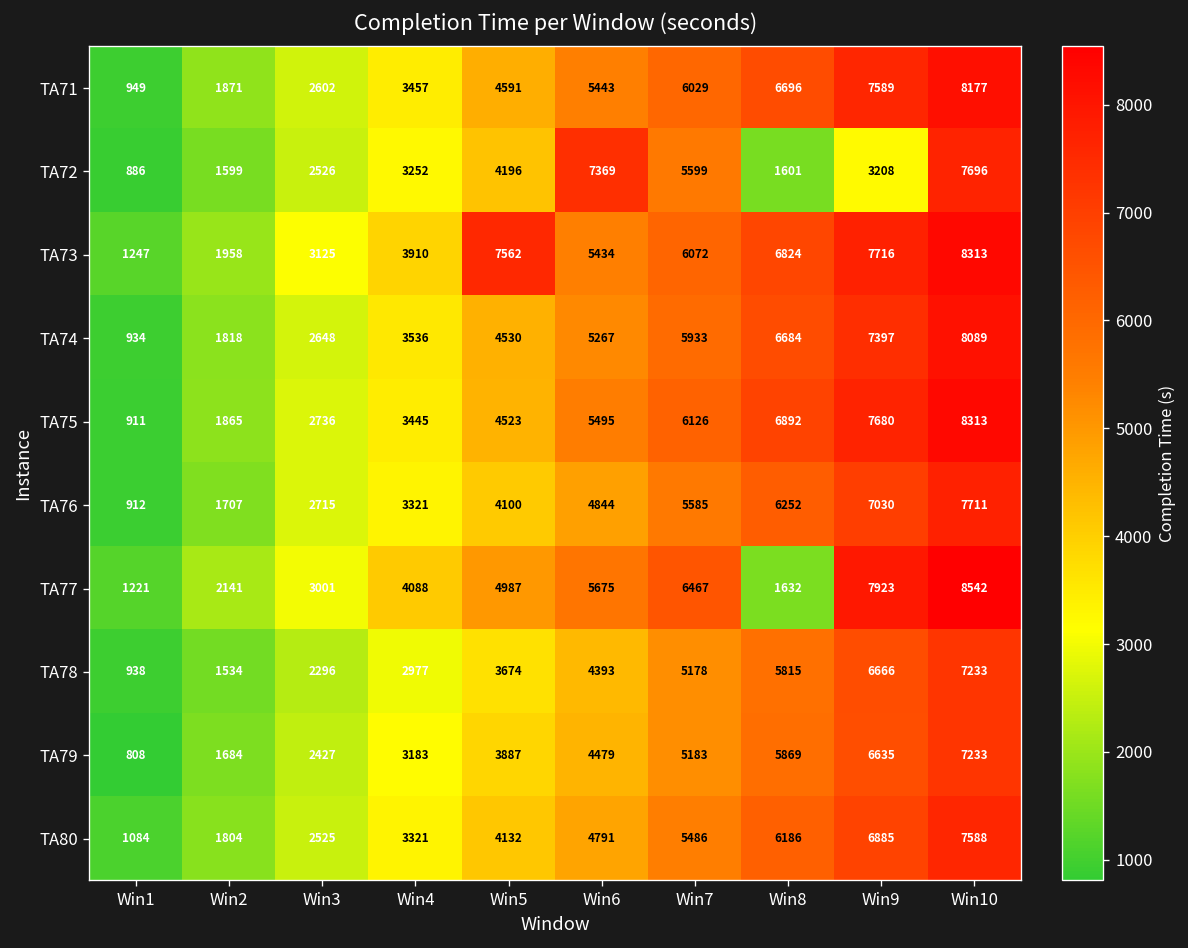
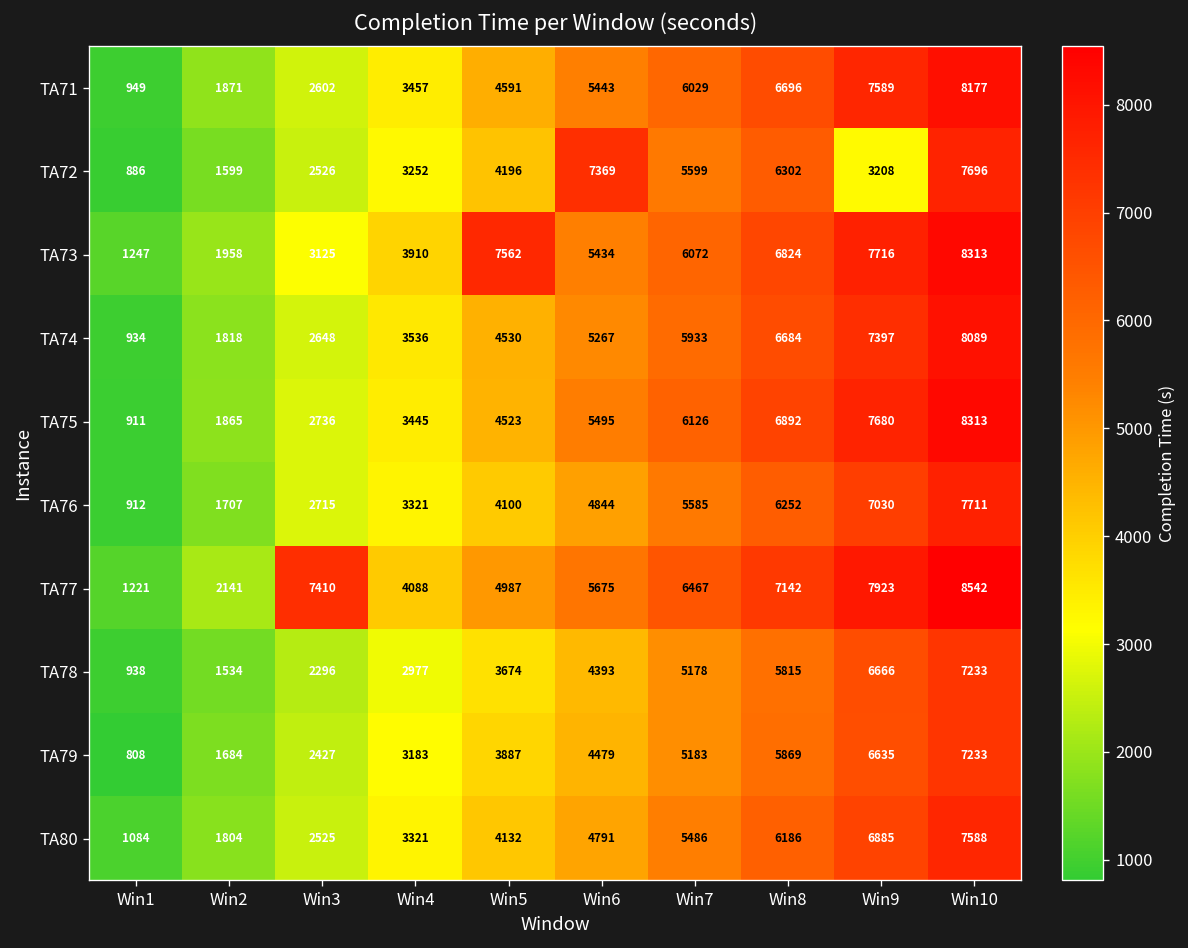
TA72, Win8: 1601 -> 6302
TA77, Win3: 3001 -> 7410
TA77, Win8: 1632 -> 7142
